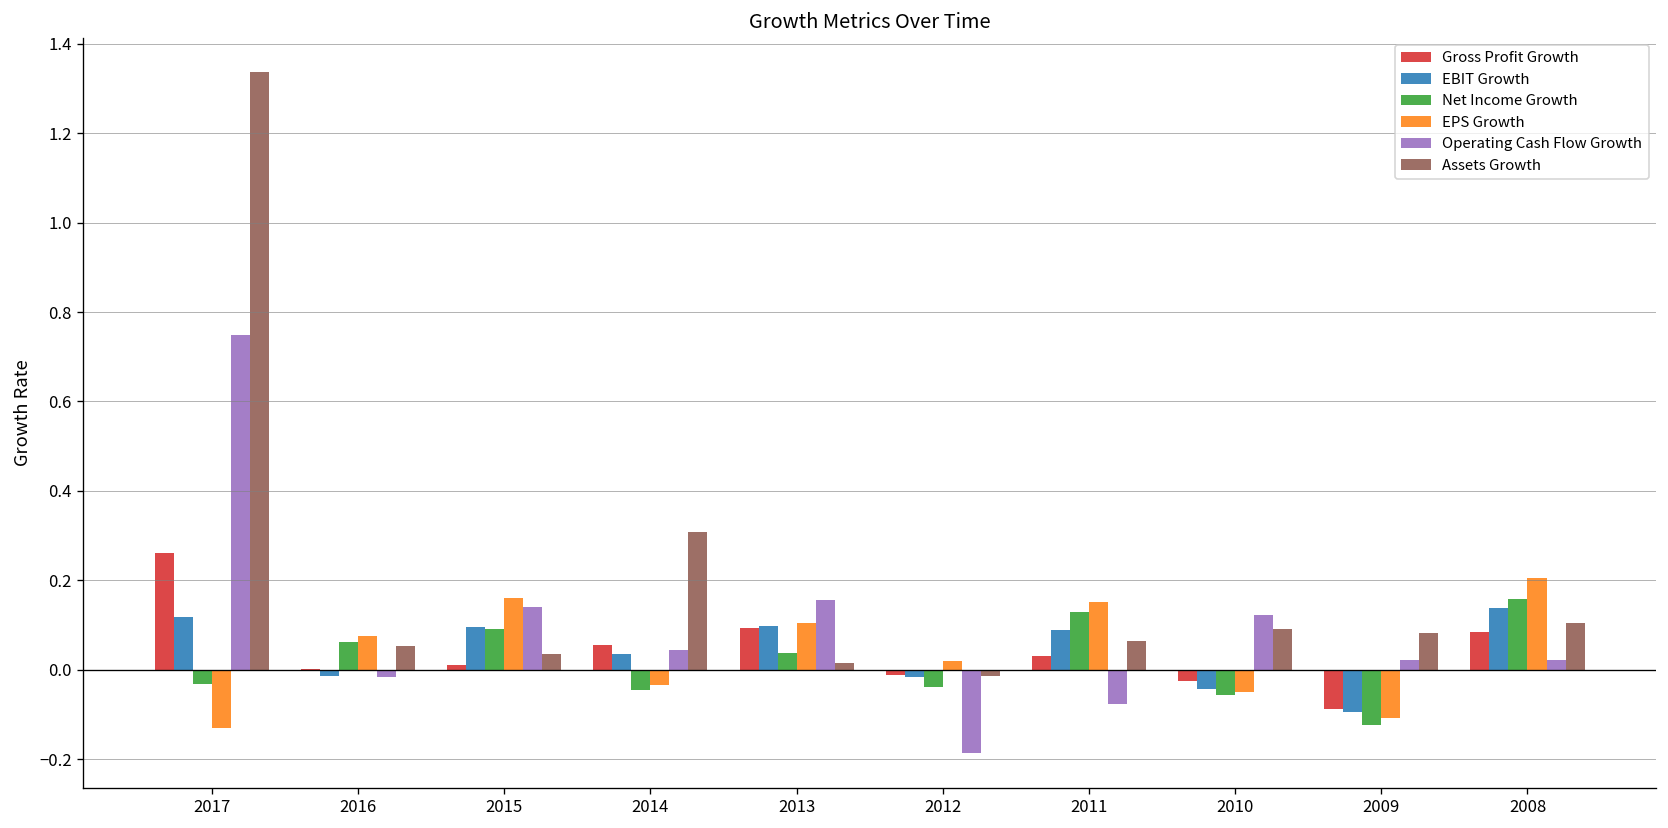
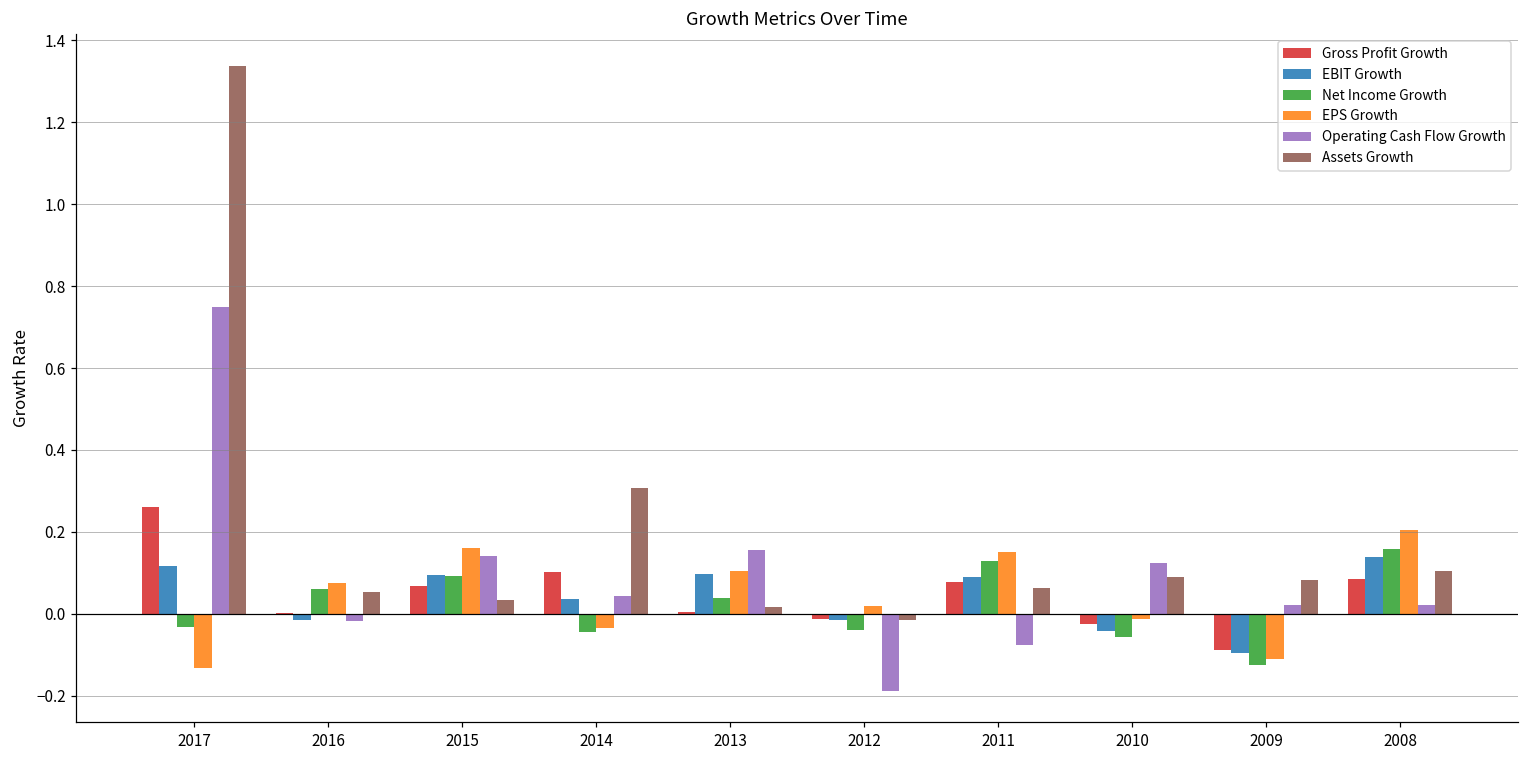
Gross Profit Growth, 2015: 0.01 -> 0.07
Gross Profit Growth, 2014: 0.06 -> 0.10
Gross Profit Growth, 2013: 0.09 -> 0.01
Gross Profit Growth, 2011: 0.03 -> 0.08
EPS Growth, 2010: -0.05 -> -0.01
